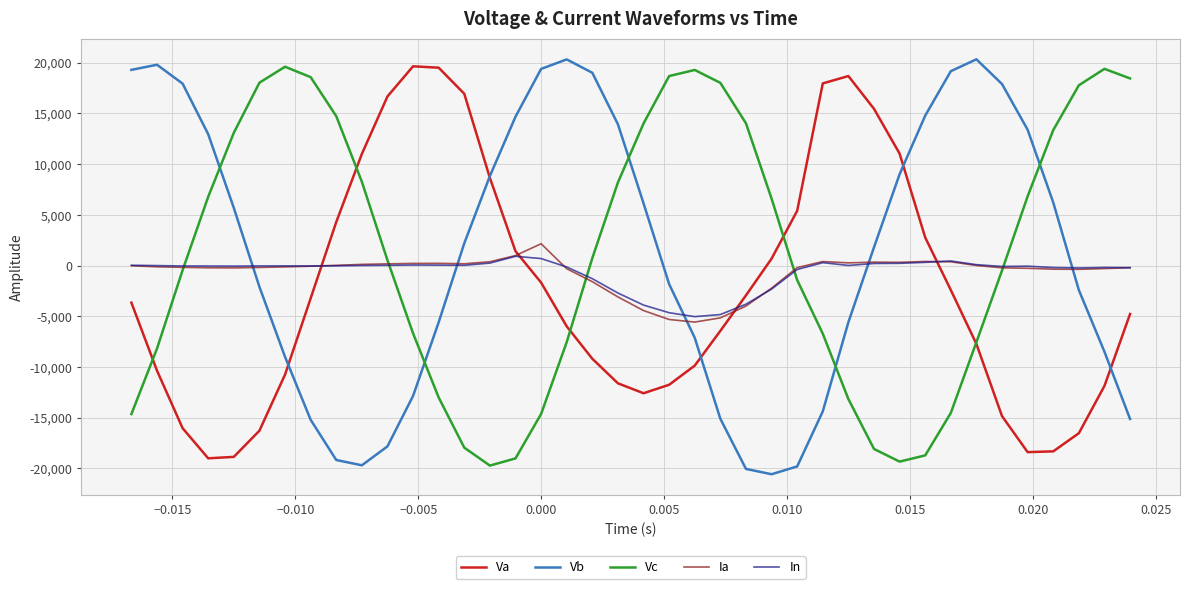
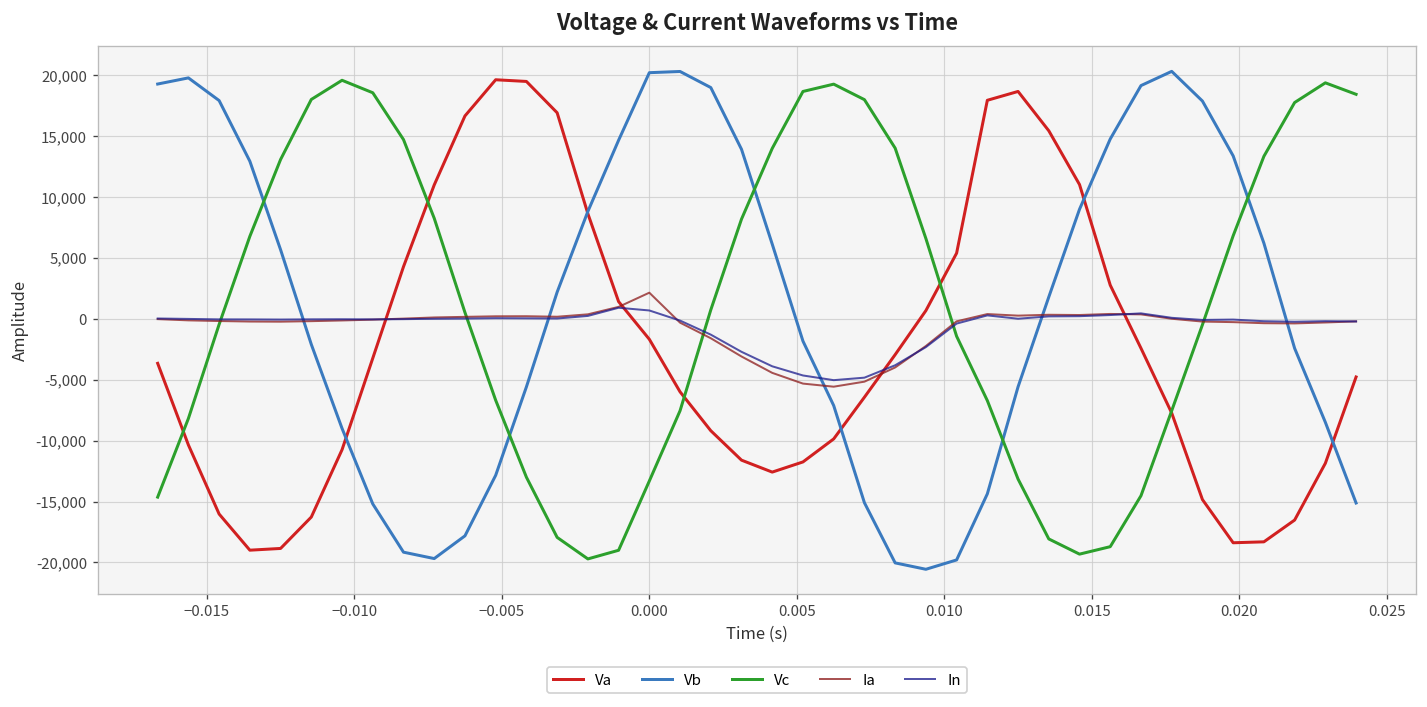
Vb, 0.000: 19,400 -> 20,200
Vc, 0.000: -14,600 -> -13,300
